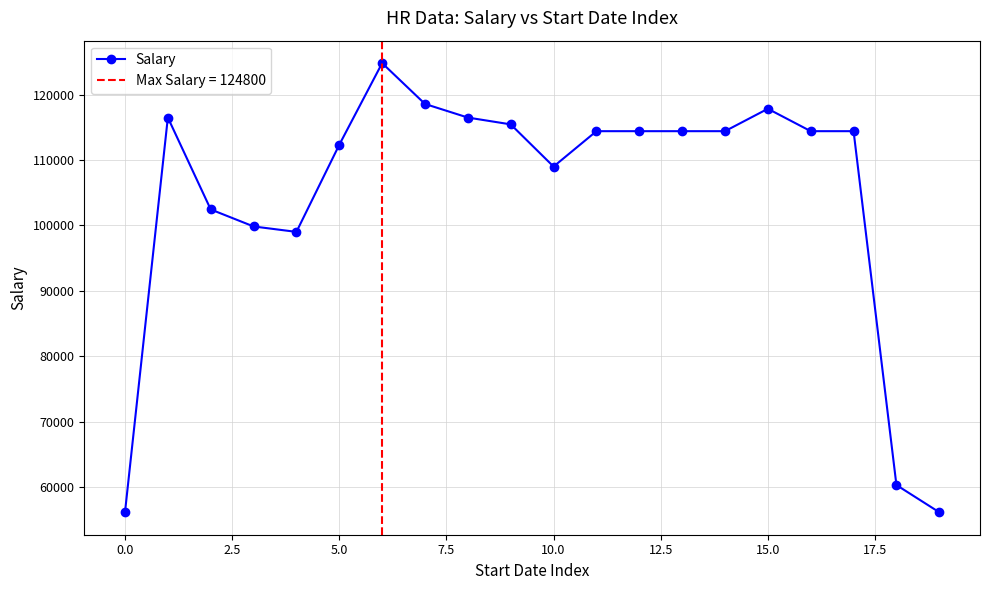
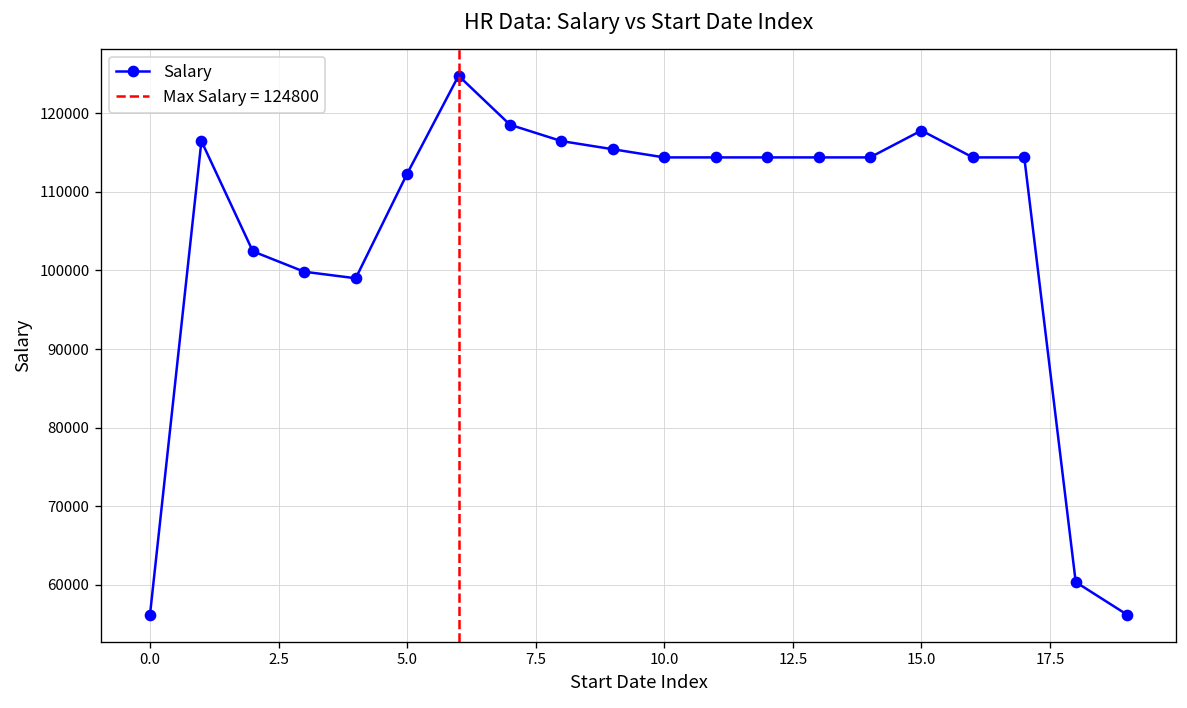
10.0: 109000 -> 114000
